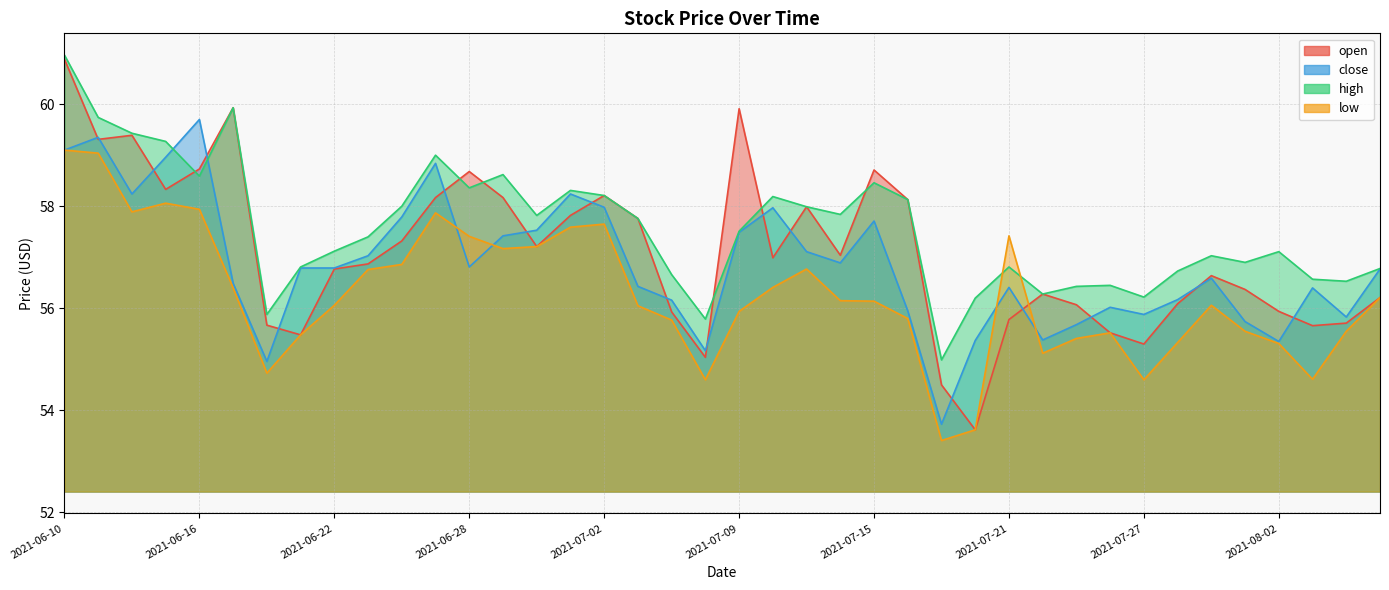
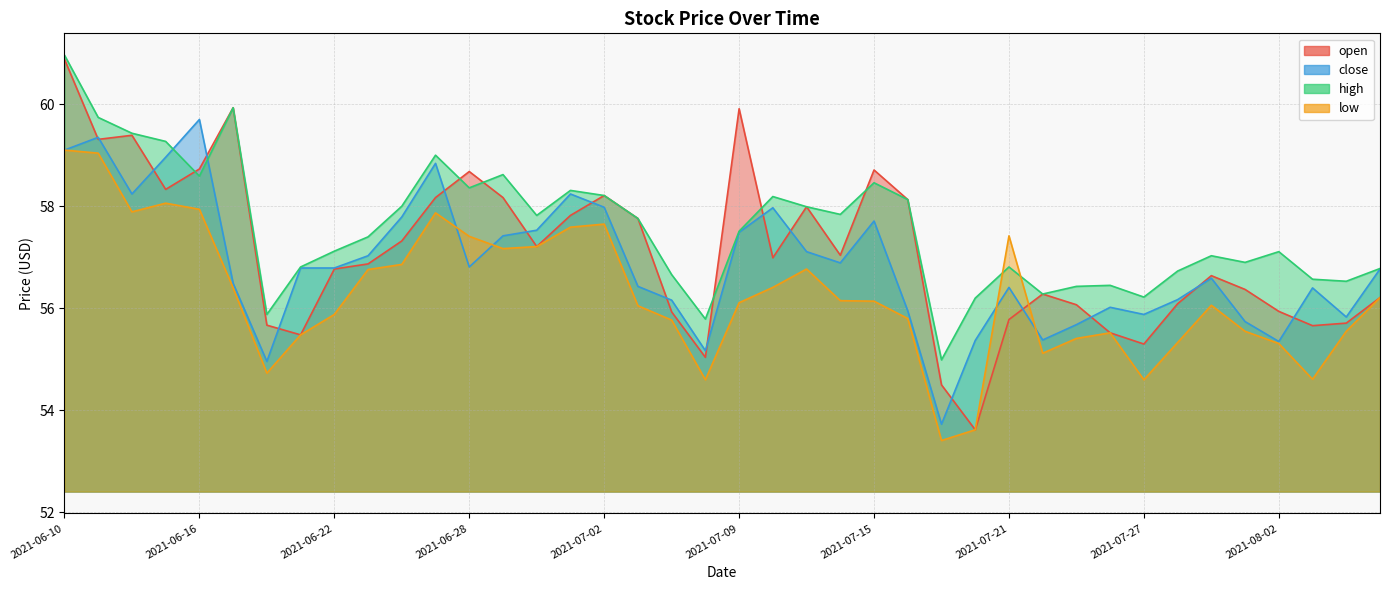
low, 2021-06-22: 56.1 -> 55.9
low, 2021-07-09: 55.9 -> 56.1
